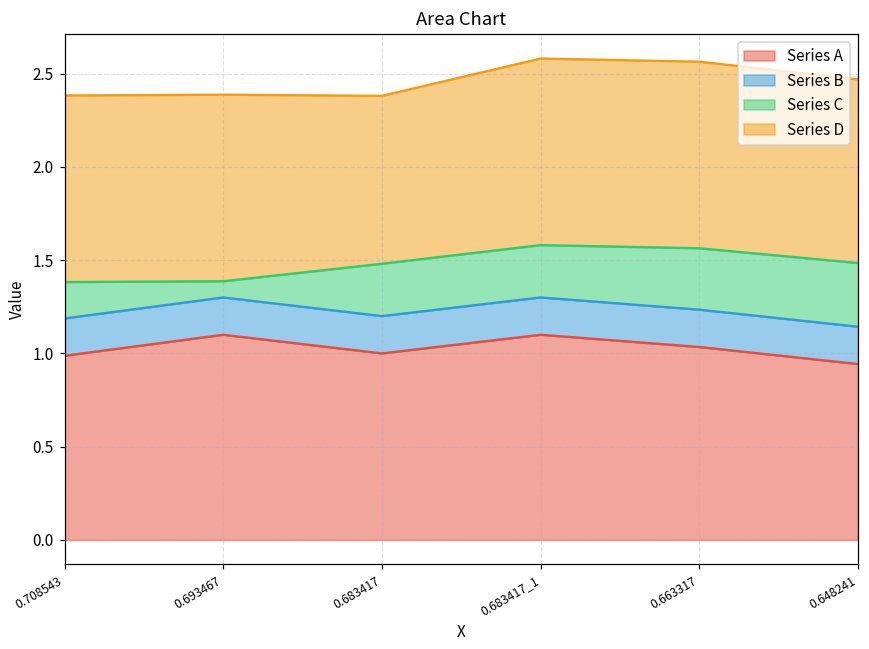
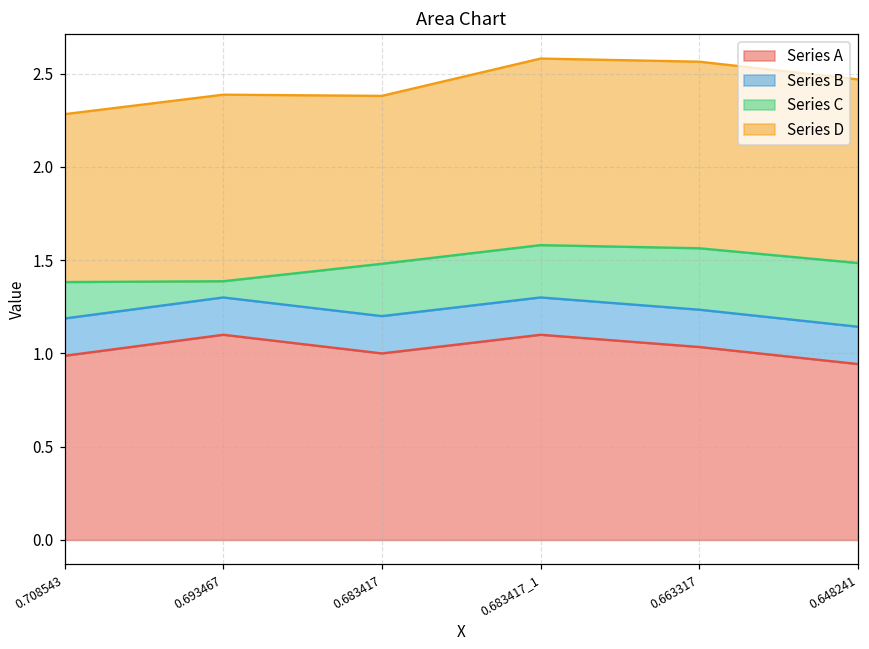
Series D, 0.708543: 1.0 -> 0.9
